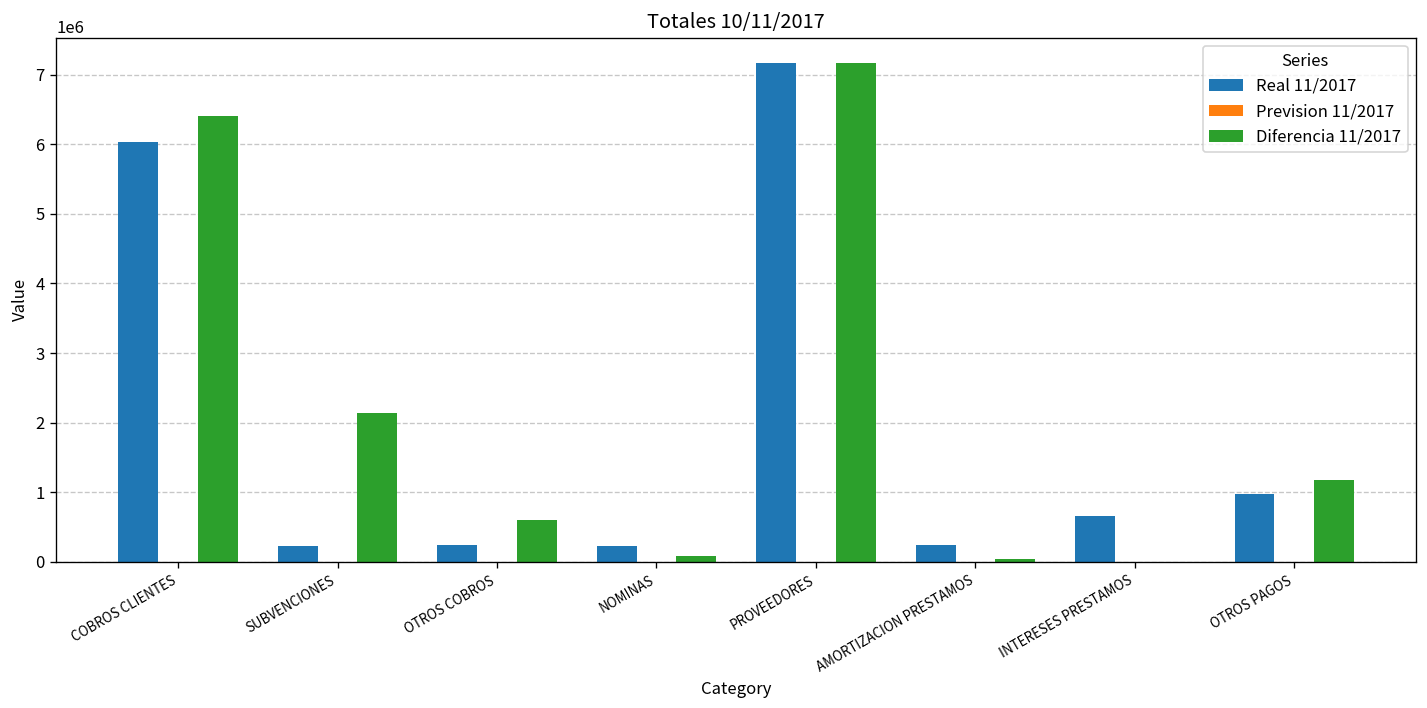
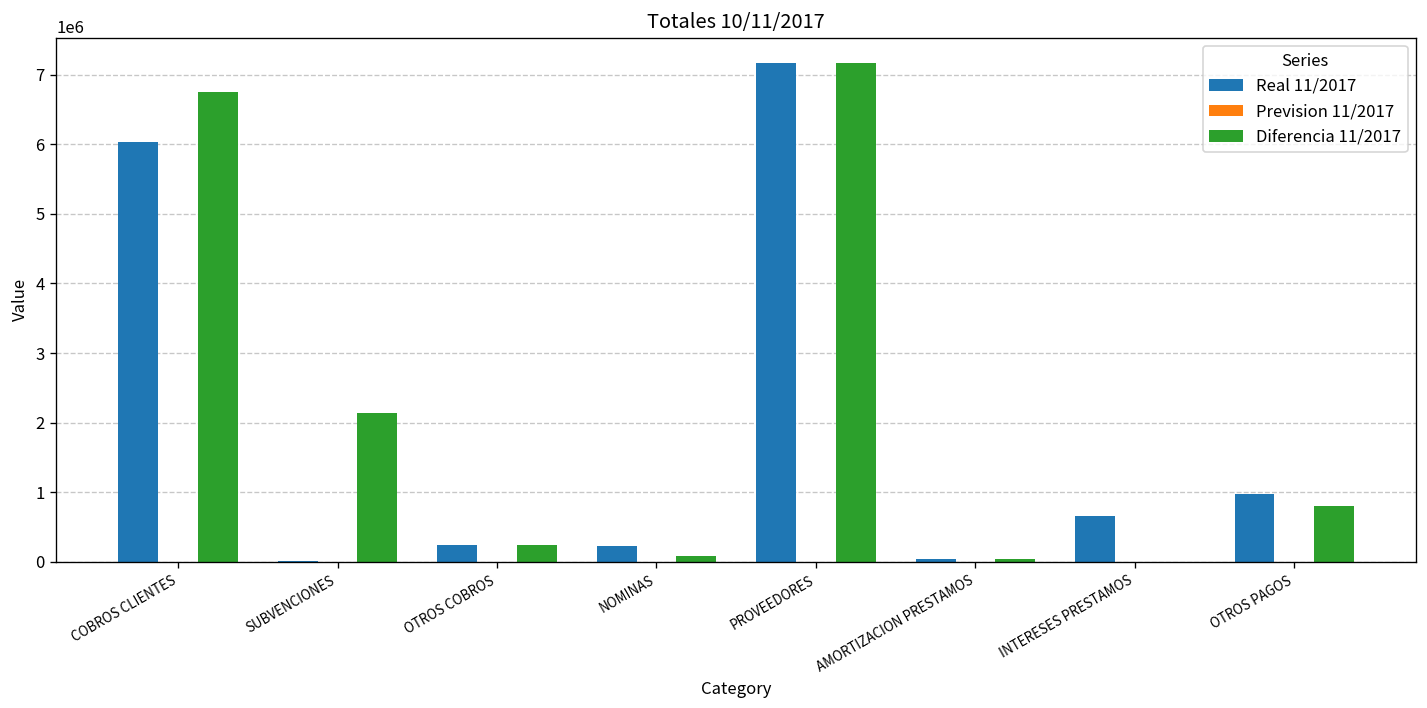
Diferencia 11/2017, COBROS CLIENTES: 6400000 -> 6800000
Real 11/2017, SUBVENCIONES: 200000 -> 0
Diferencia 11/2017, OTROS COBROS: 600000 -> 200000
Real 11/2017, AMORTIZACION PRESTAMOS: 200000 -> 0
Diferencia 11/2017, OTROS PAGOS: 1200000 -> 800000
